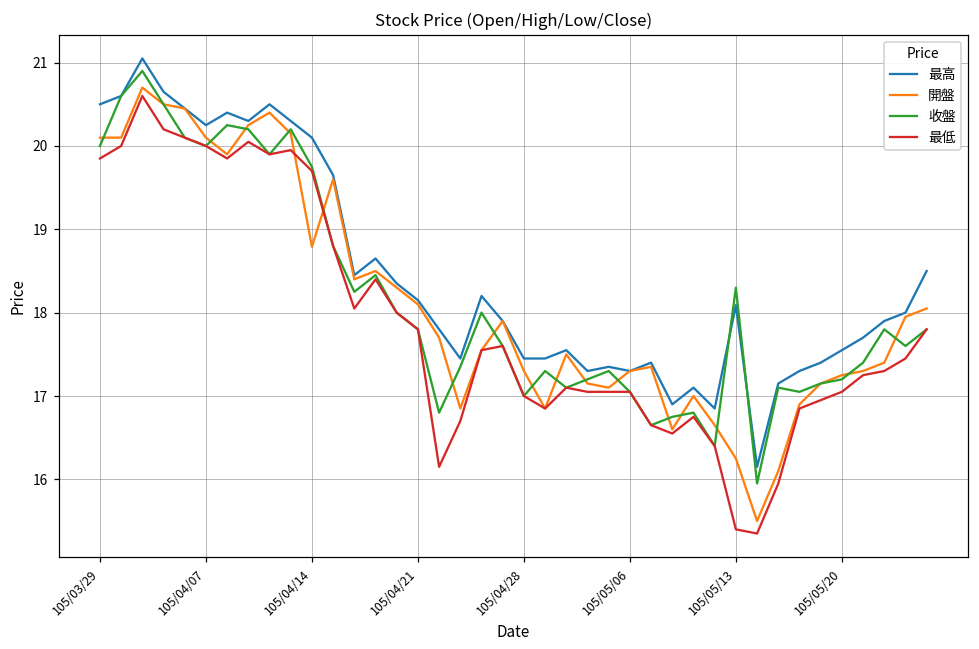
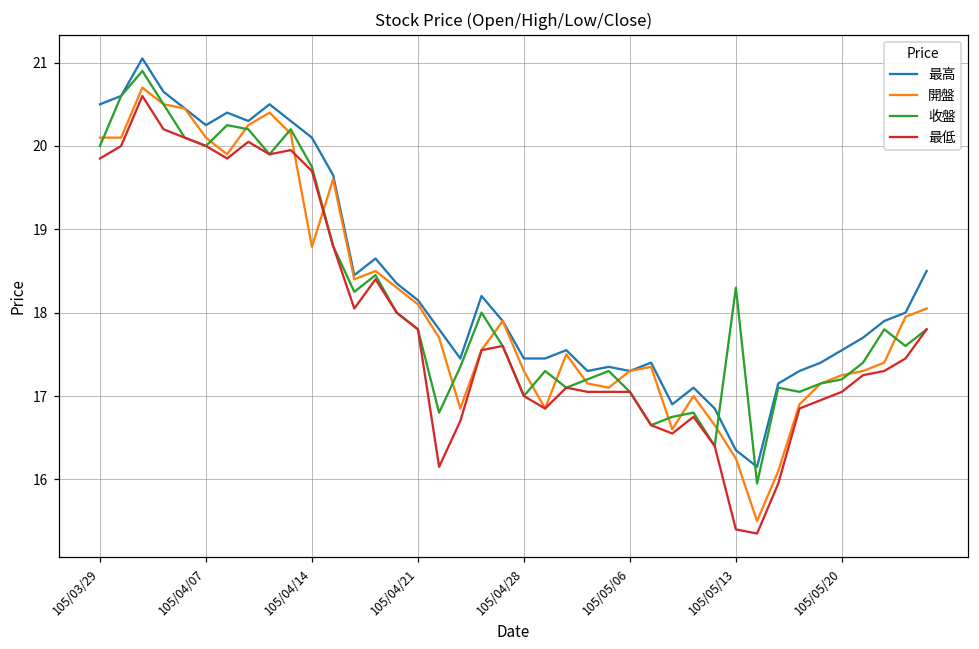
最高, 105/05/13: 18.1 -> 16.4
